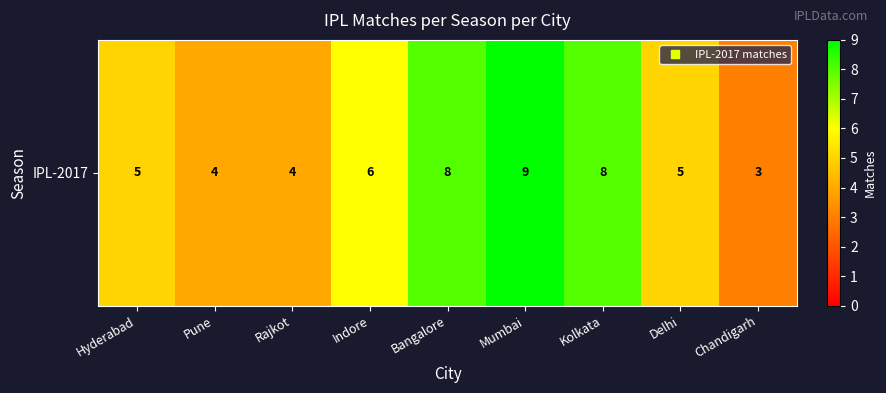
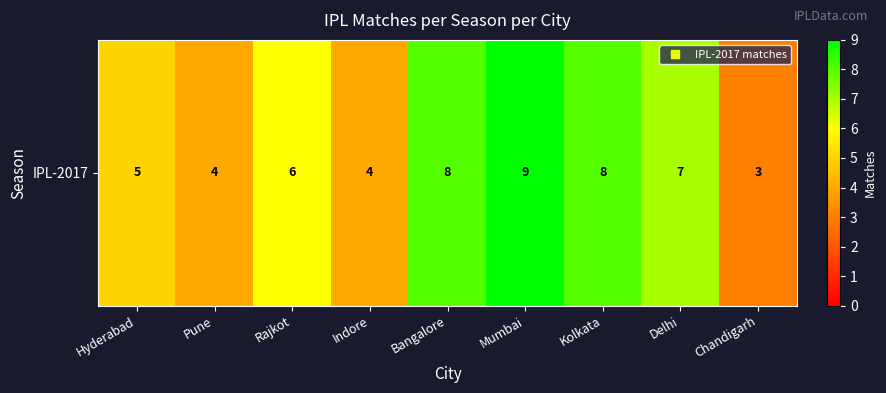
IPL-2017, Rajkot: 4 -> 6
IPL-2017, Indore: 6 -> 4
IPL-2017, Delhi: 5 -> 7
